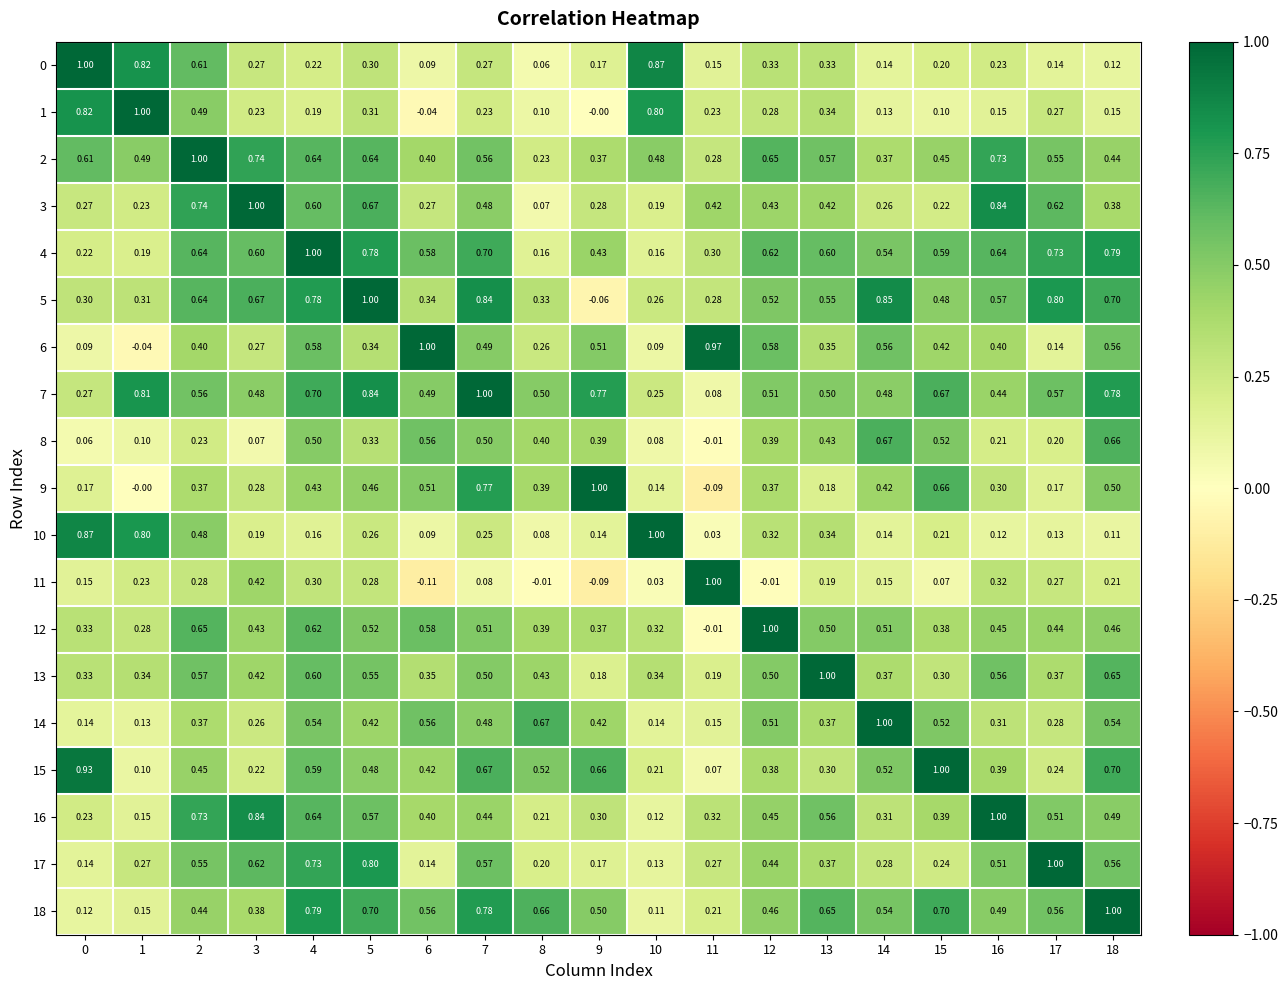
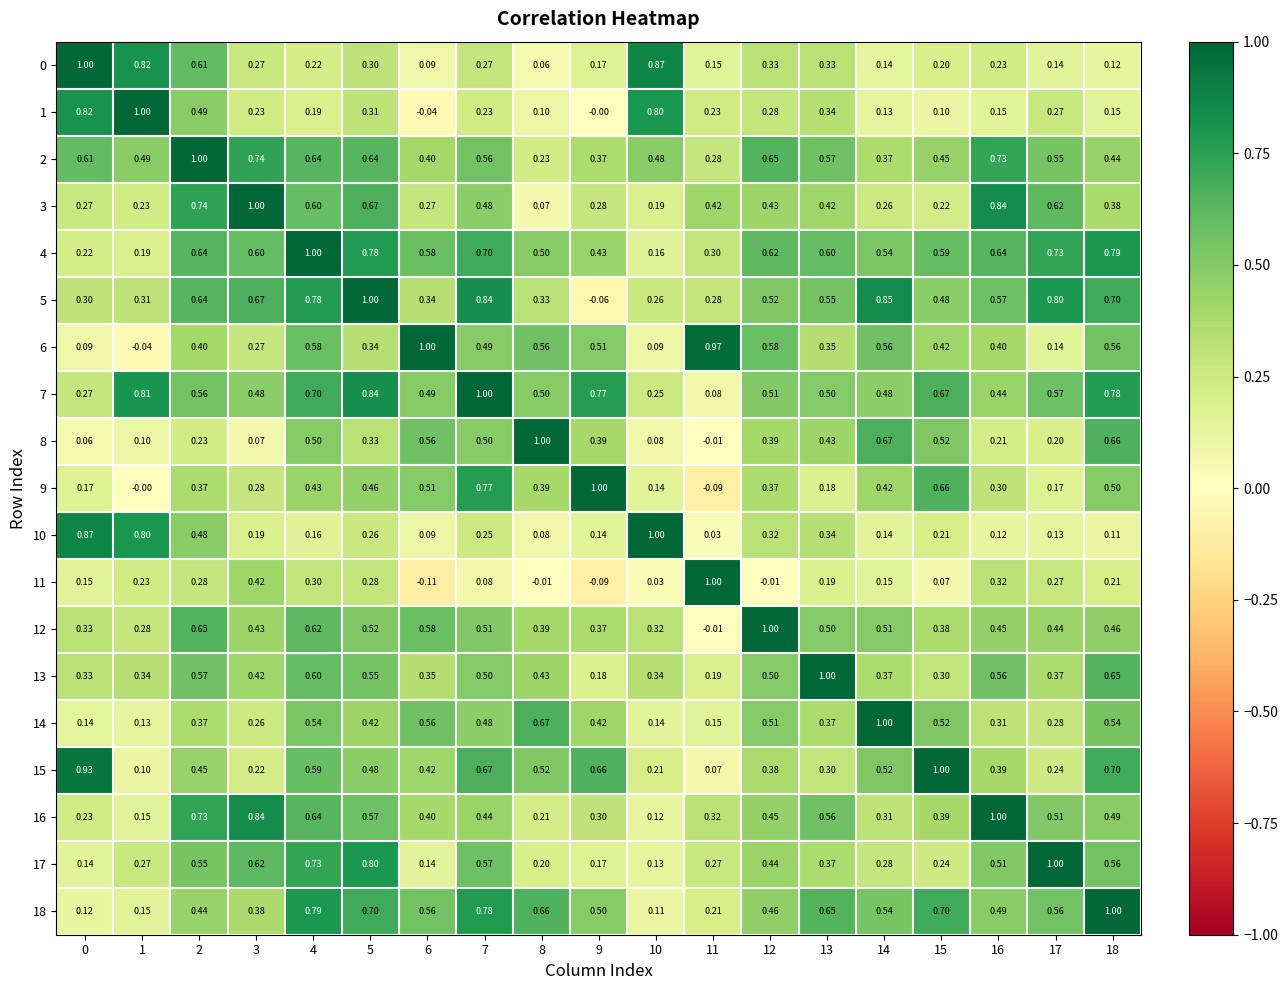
4, 8: 0.16 -> 0.50
6, 8: 0.26 -> 0.56
8, 8: 0.40 -> 1.00
